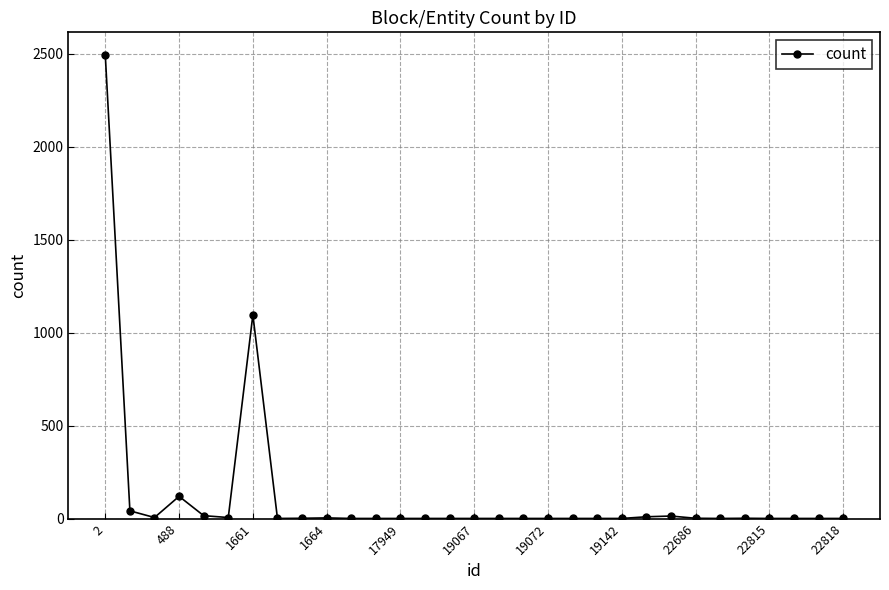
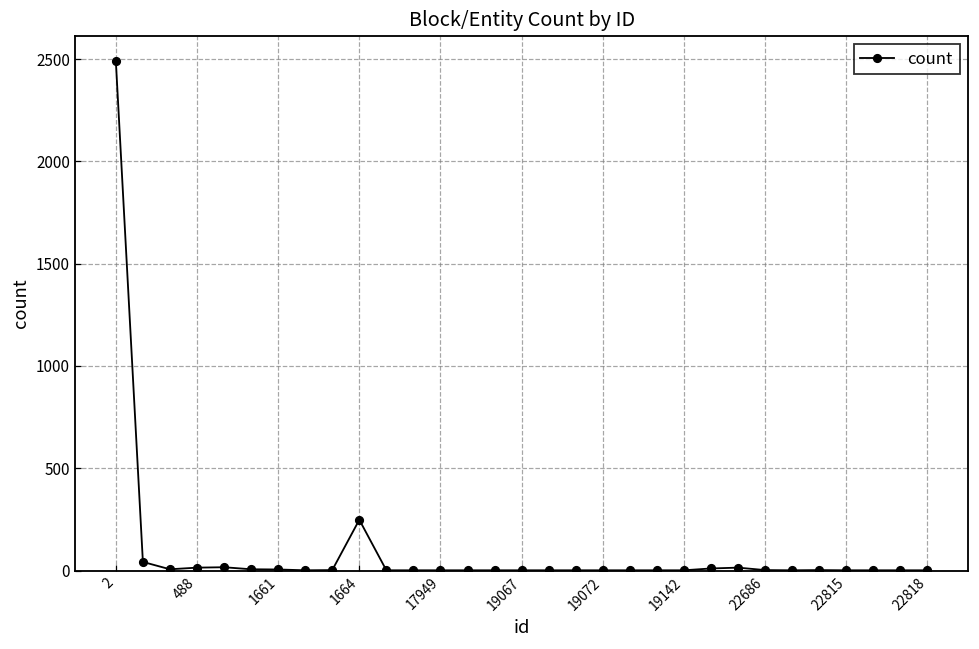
488: 120 -> 10
1661: 1100 -> 10
1664: 0 -> 250
